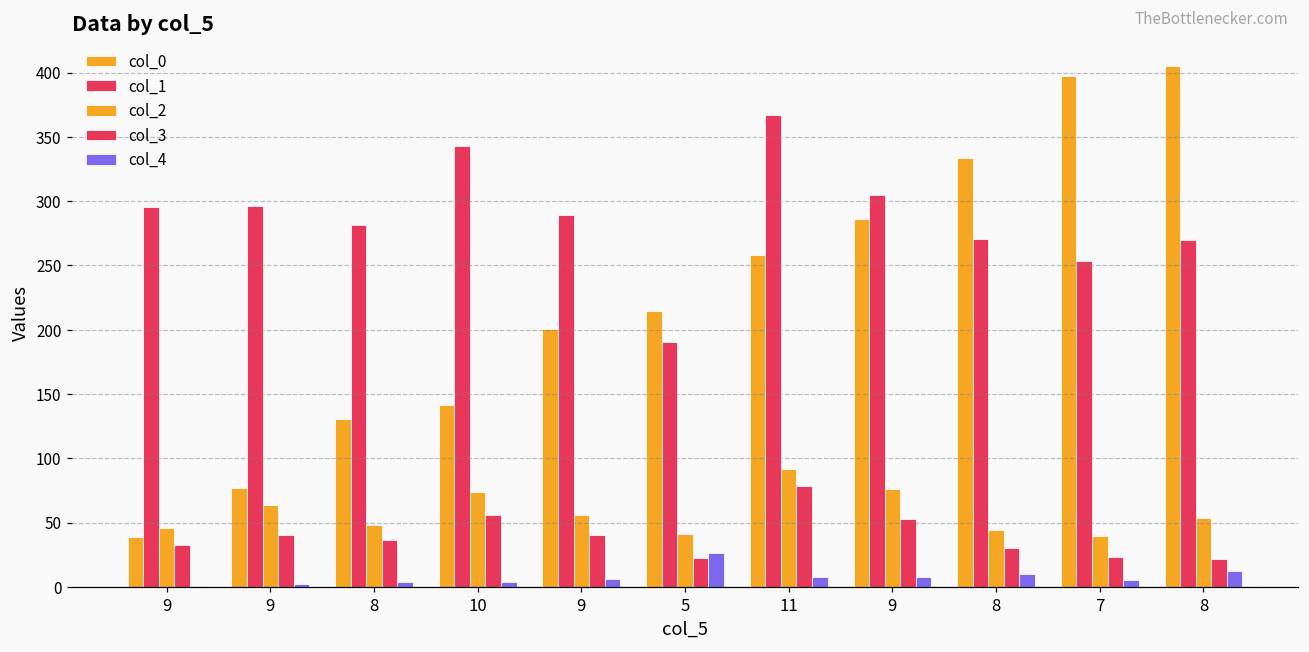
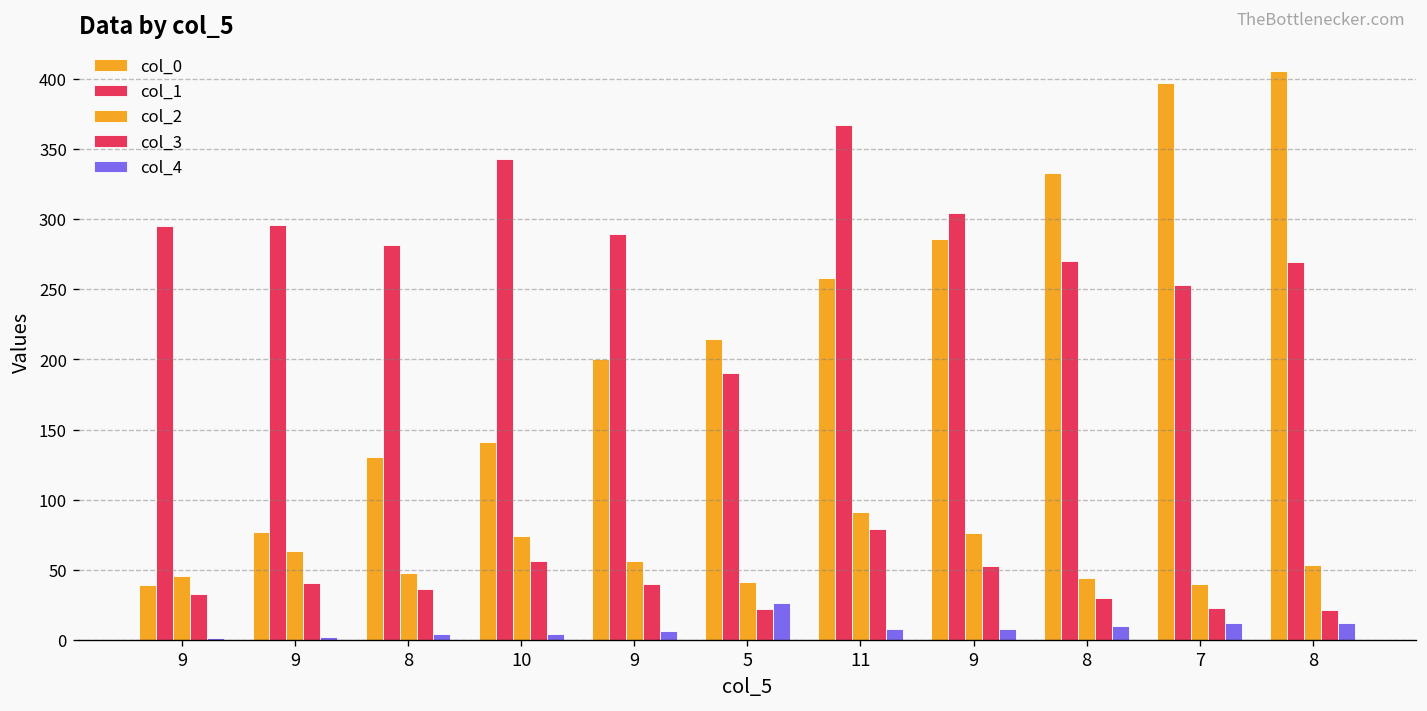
col_4, 7: 5 -> 12
